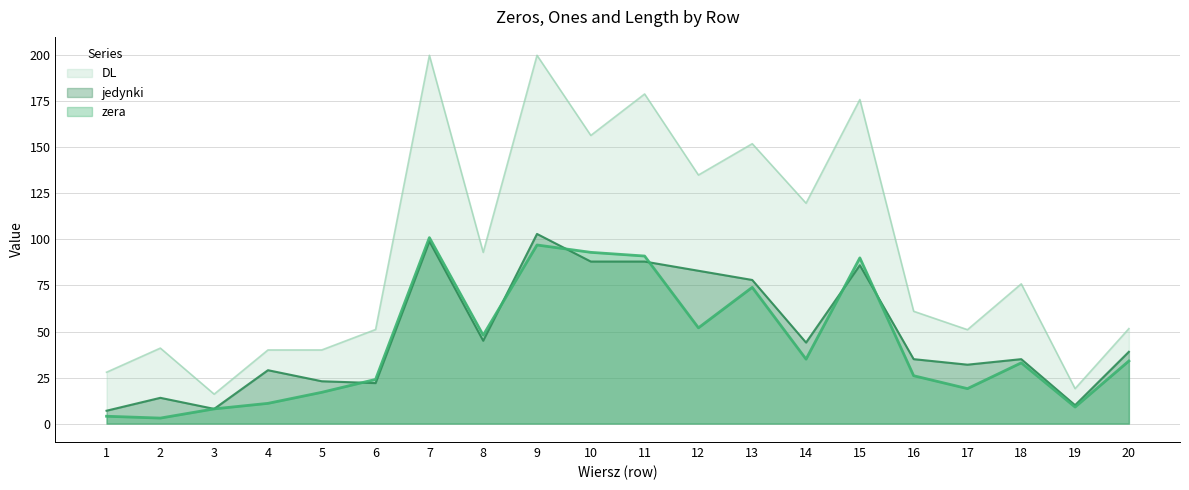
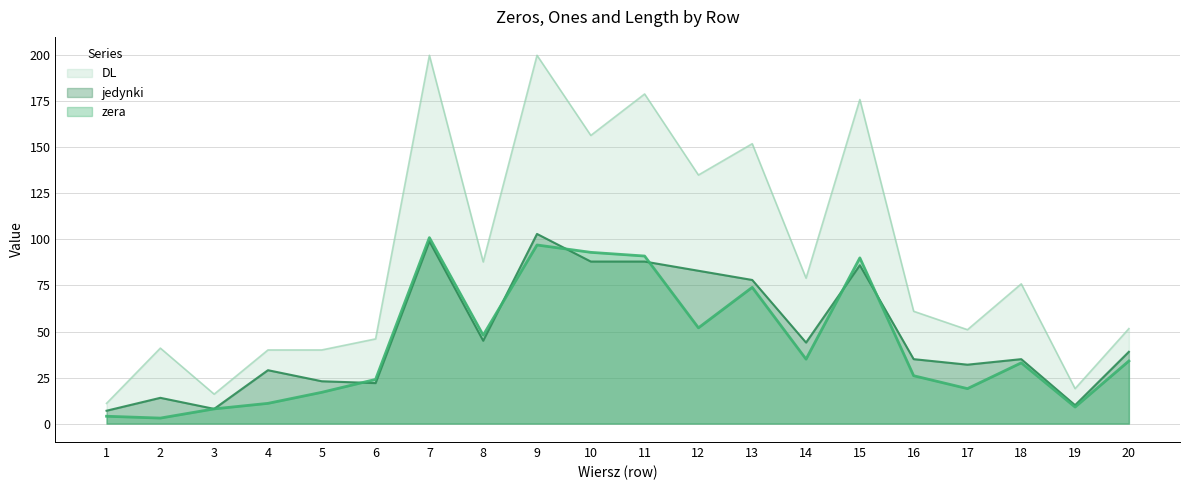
DL, 1: 28 -> 11
DL, 6: 51 -> 46
DL, 8: 93 -> 88
DL, 14: 120 -> 79
